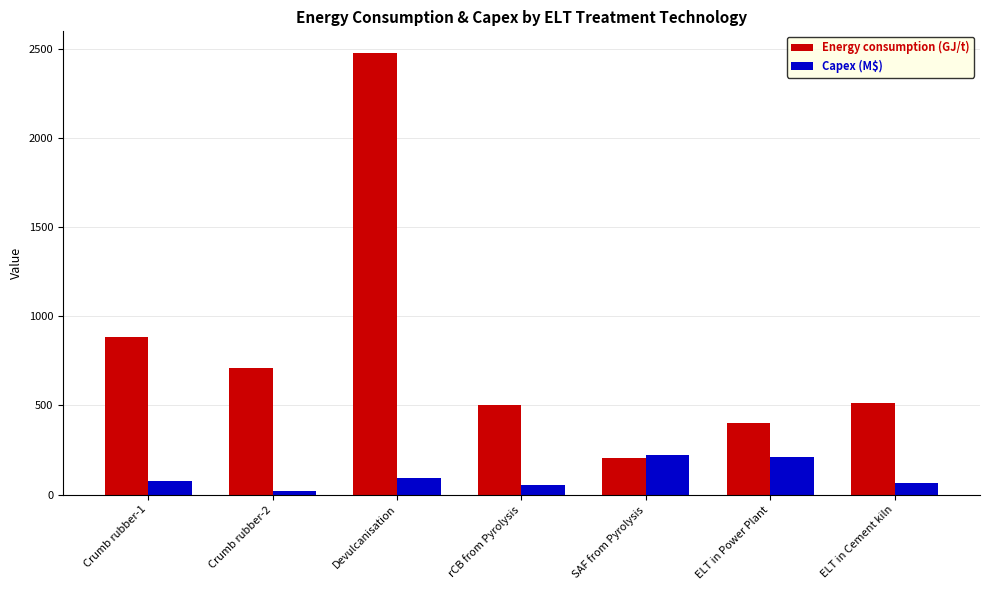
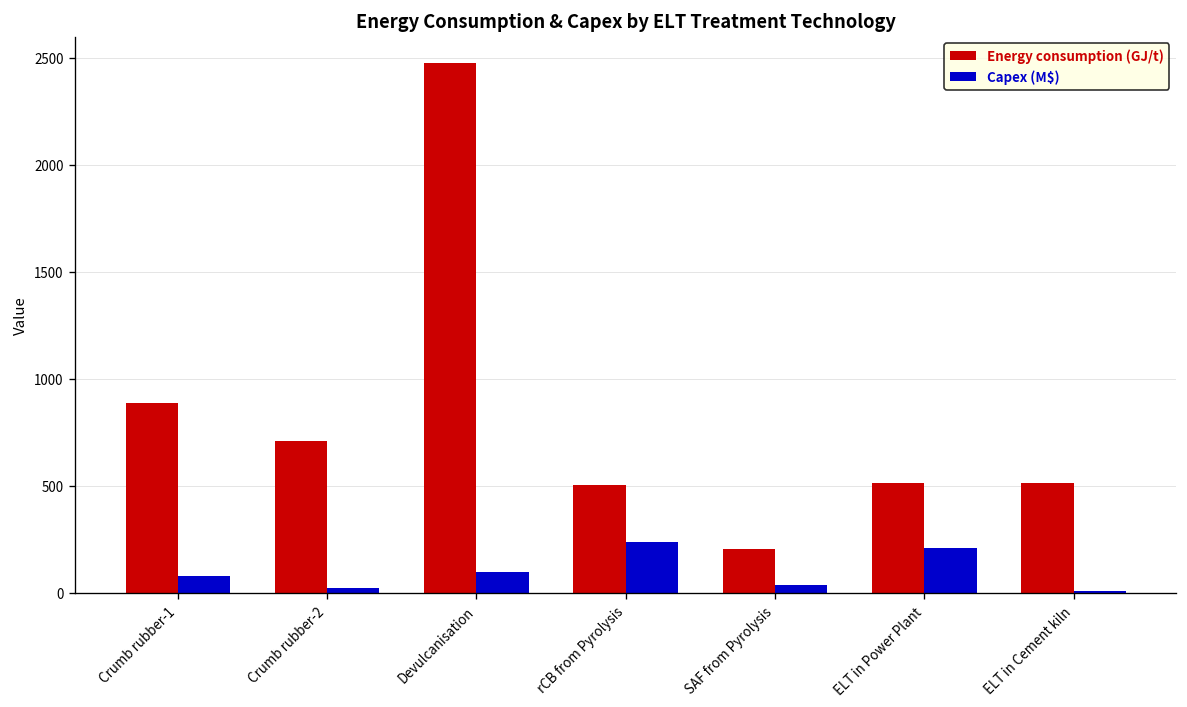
Capex (M$), rCB from Pyrolysis: 50 -> 240
Capex (M$), SAF from Pyrolysis: 220 -> 30
Energy consumption (GJ/t), ELT in Power Plant: 400 -> 510
Capex (M$), ELT in Cement kiln: 70 -> 10
